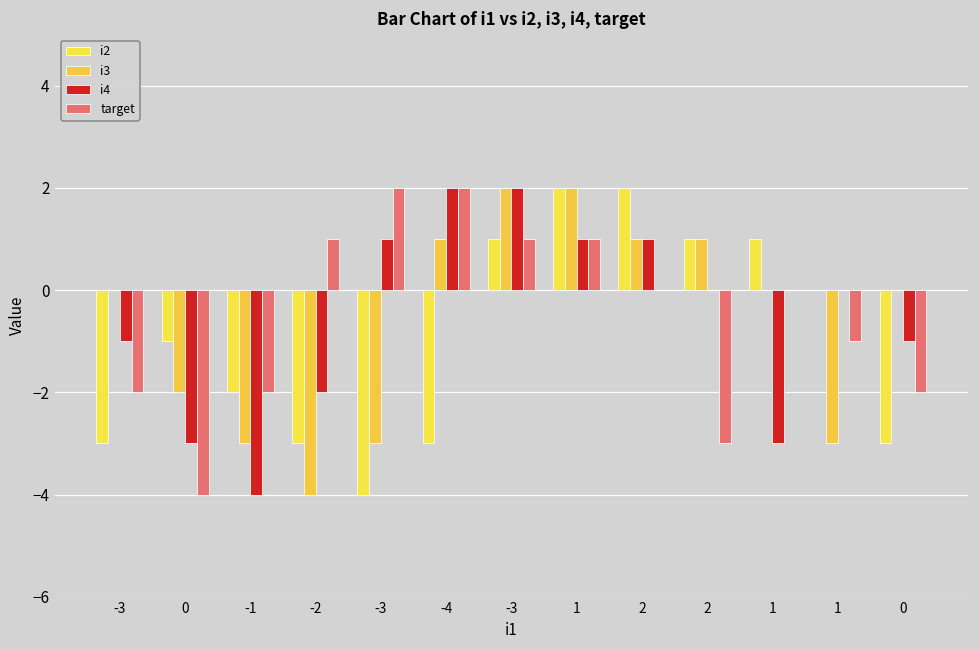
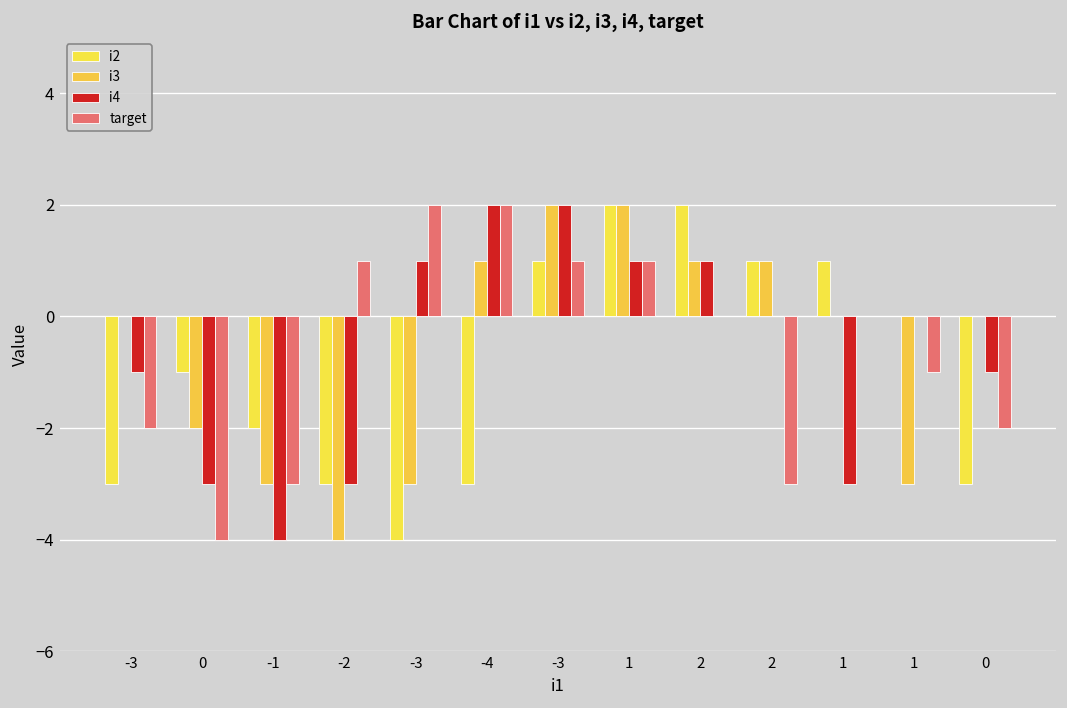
target, -1: -2 -> -3
i4, -2: -2 -> -3
